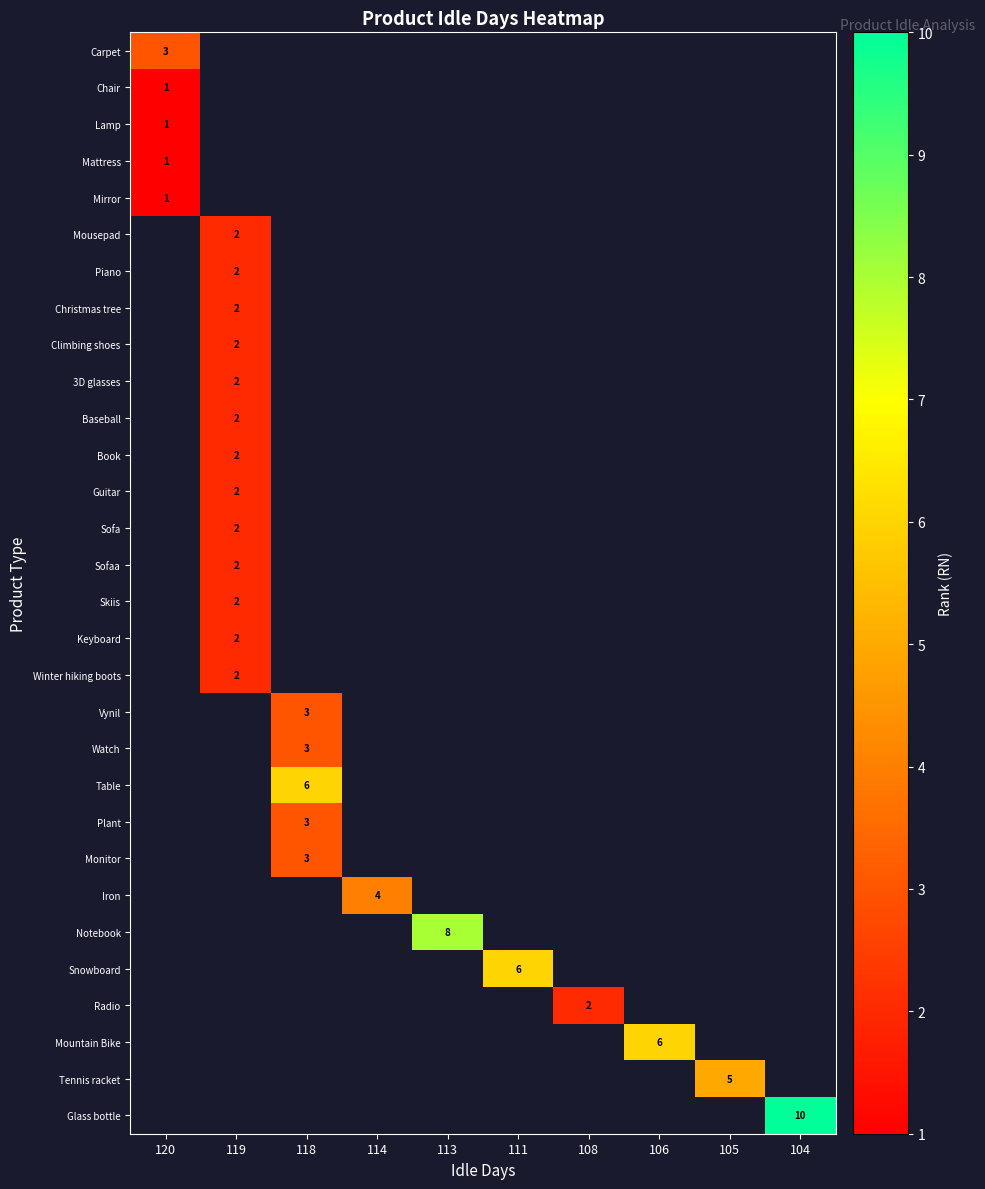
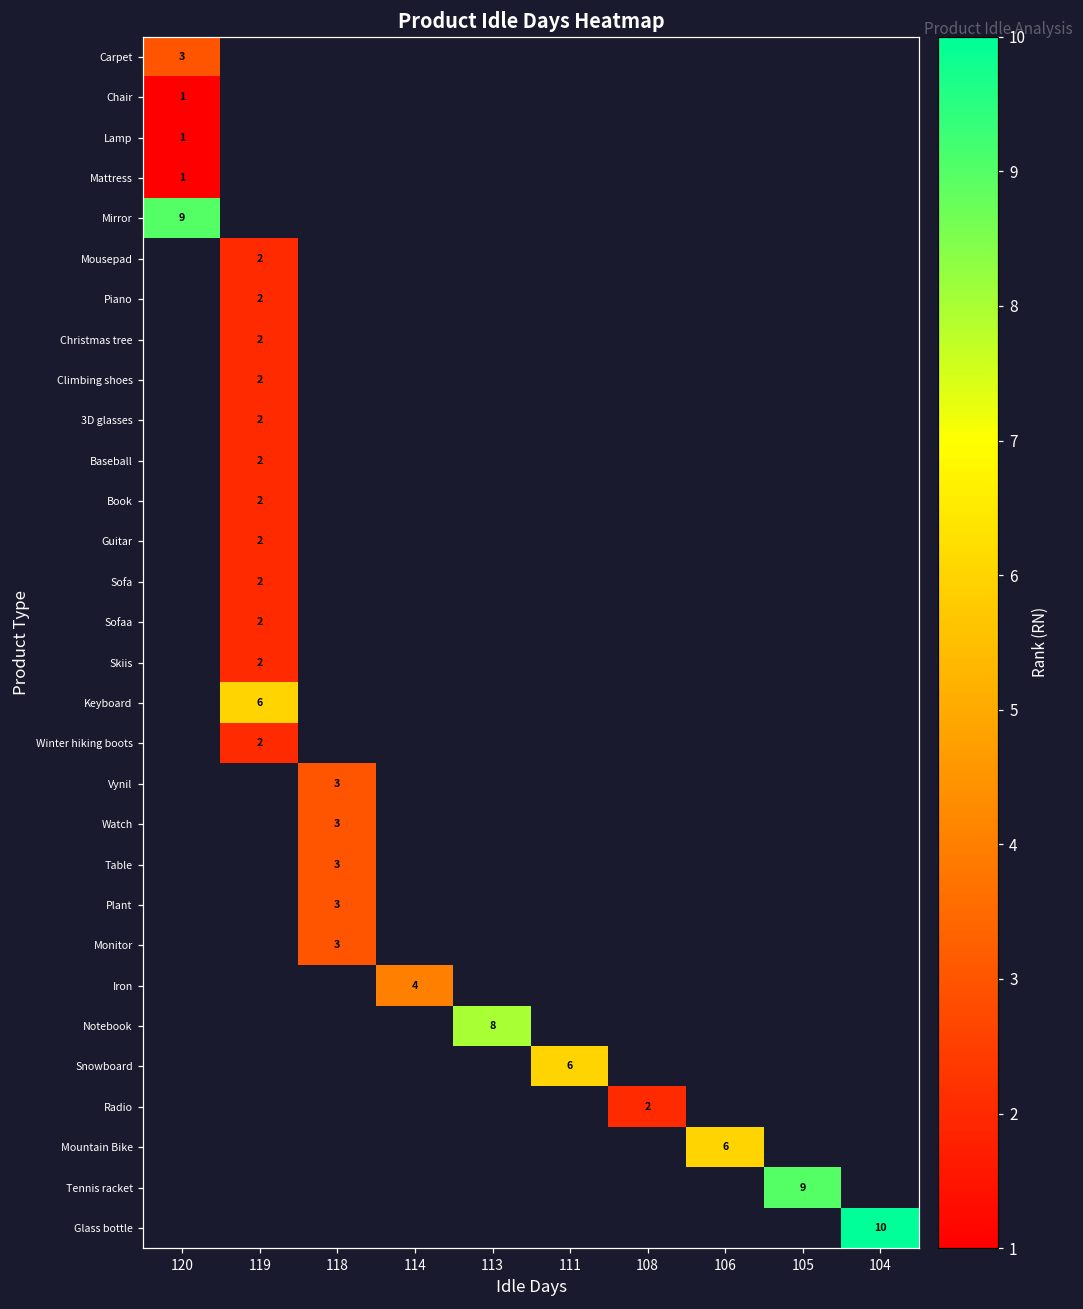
Mirror, 120: 1 -> 9
Keyboard, 119: 2 -> 6
Table, 118: 6 -> 3
Tennis racket, 105: 5 -> 9
